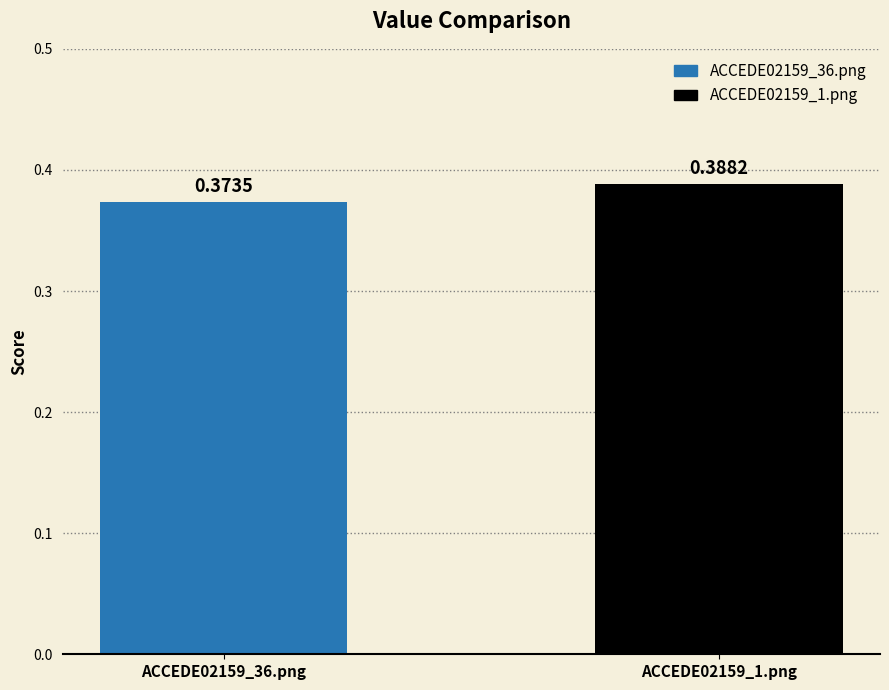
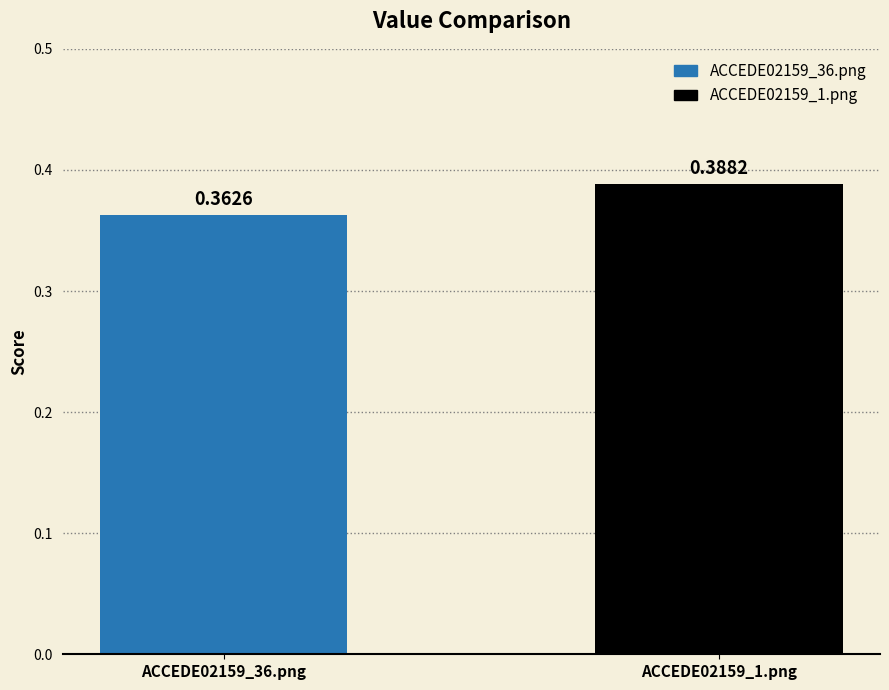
ACCEDE02159_36.png: 0.3735 -> 0.3626
